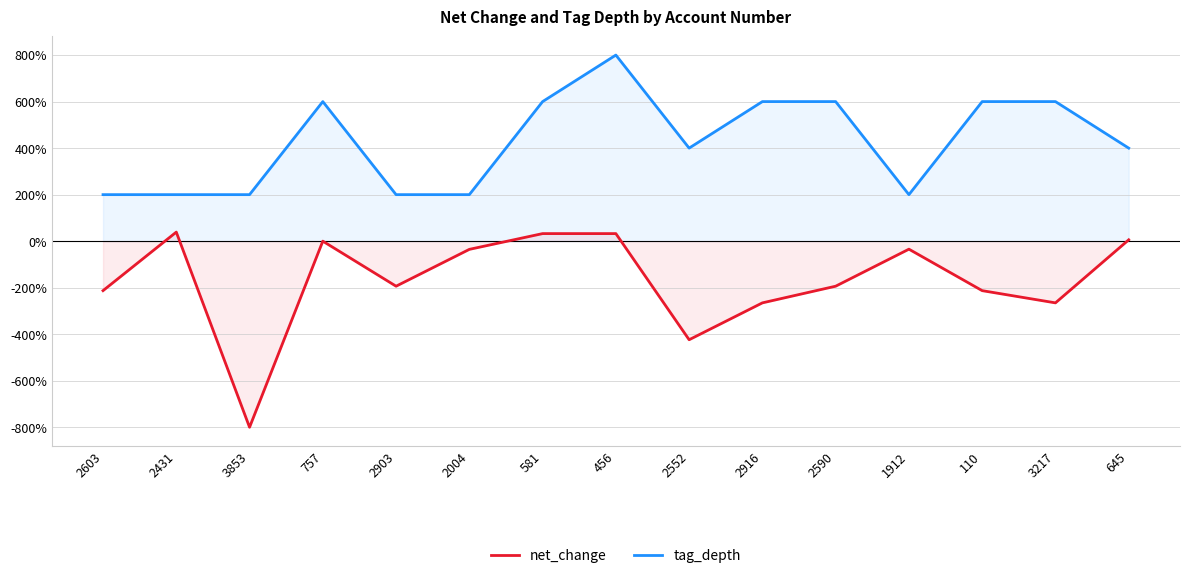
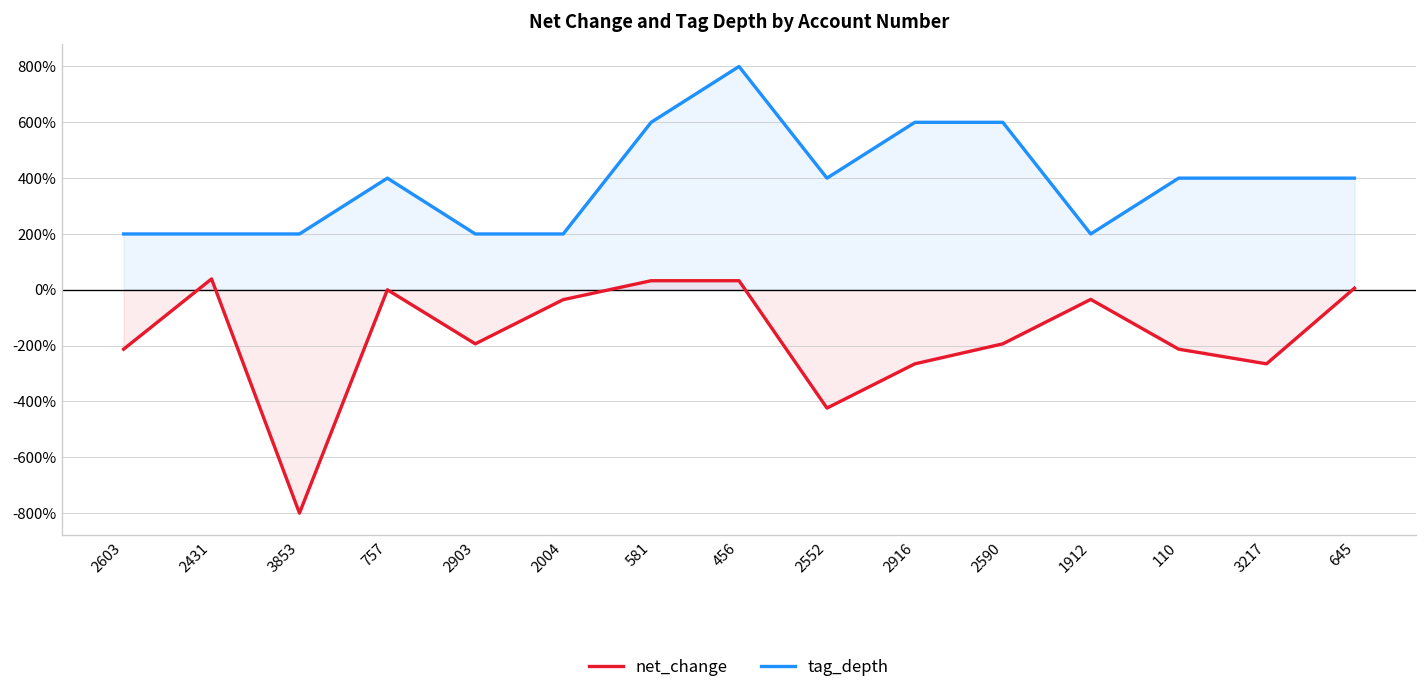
tag_depth, 757: 600% -> 400%
tag_depth, 110: 600% -> 400%
tag_depth, 3217: 600% -> 400%
